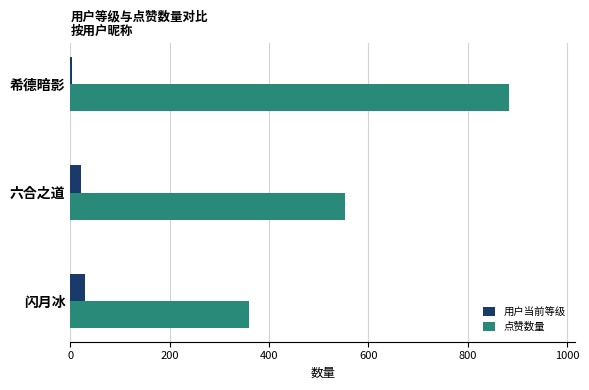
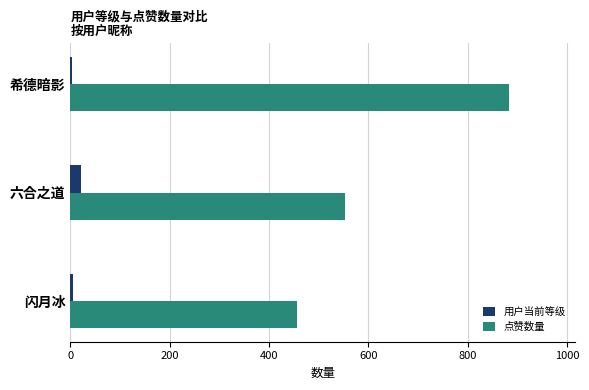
用户当前等级, 闪月冰: 30 -> 10
点赞数量, 闪月冰: 360 -> 460
